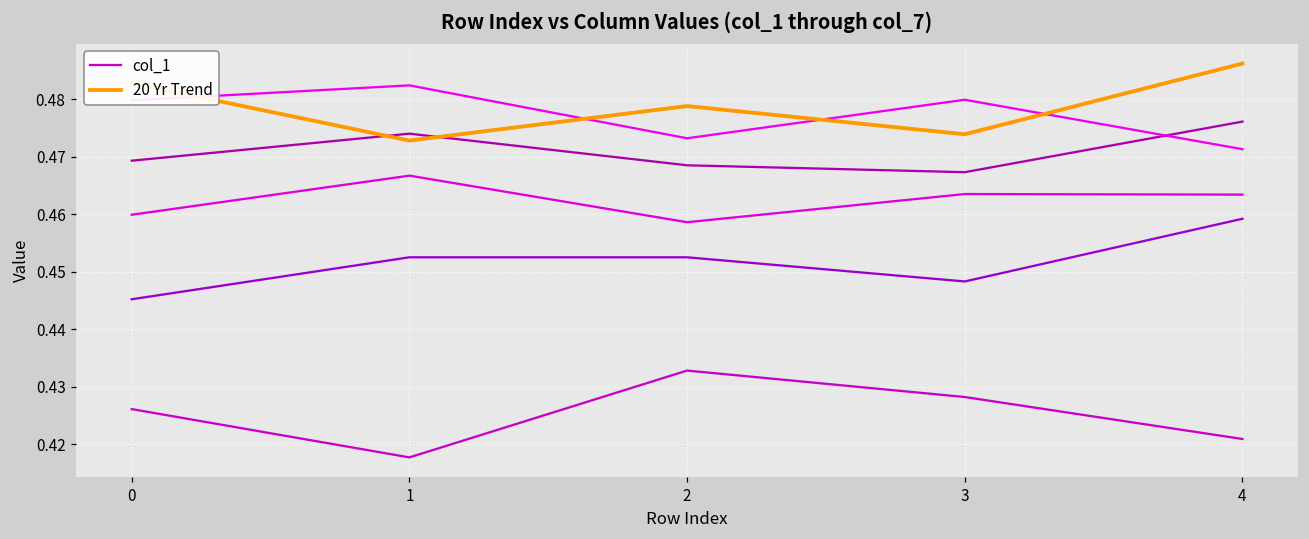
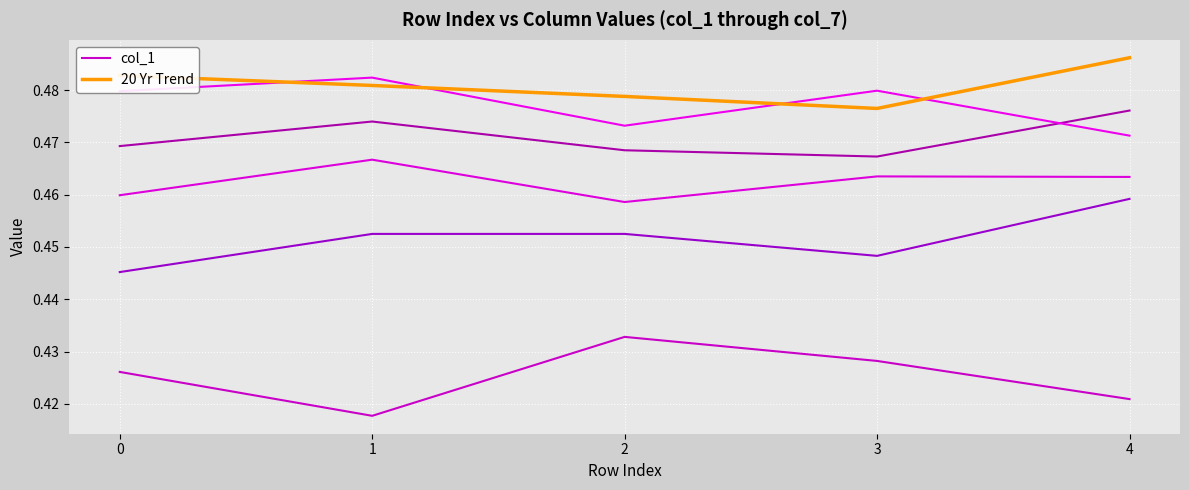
20 Yr Trend, 1: 0.473 -> 0.481
20 Yr Trend, 3: 0.474 -> 0.477
